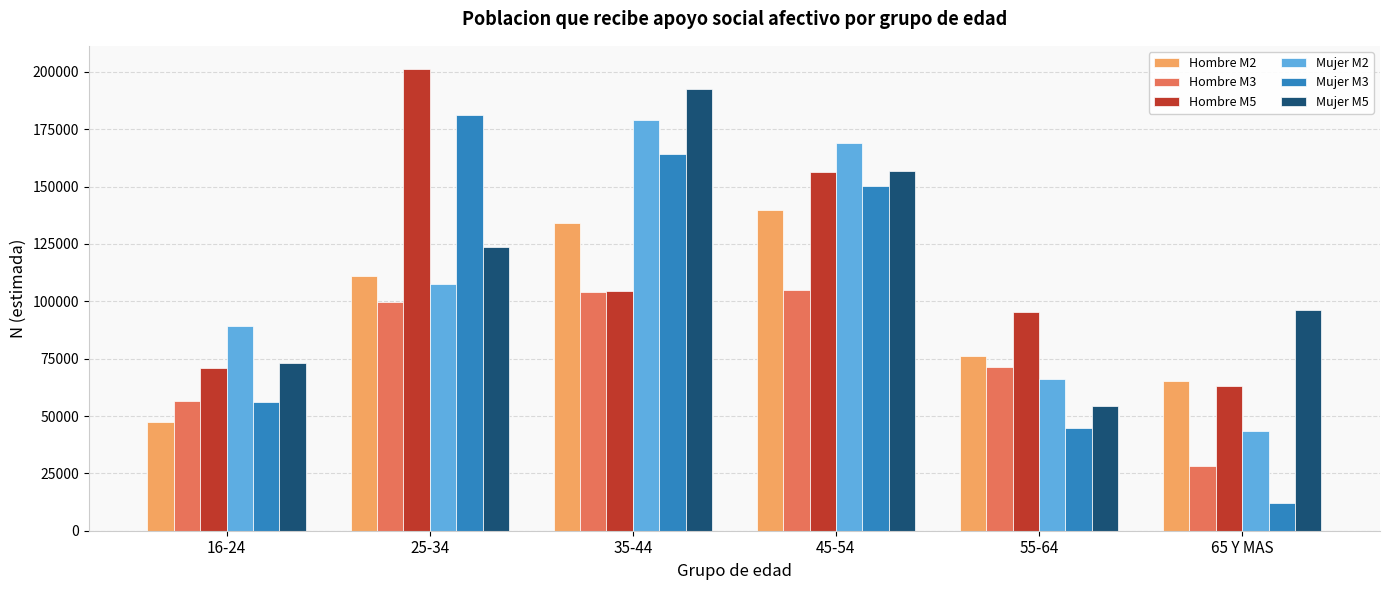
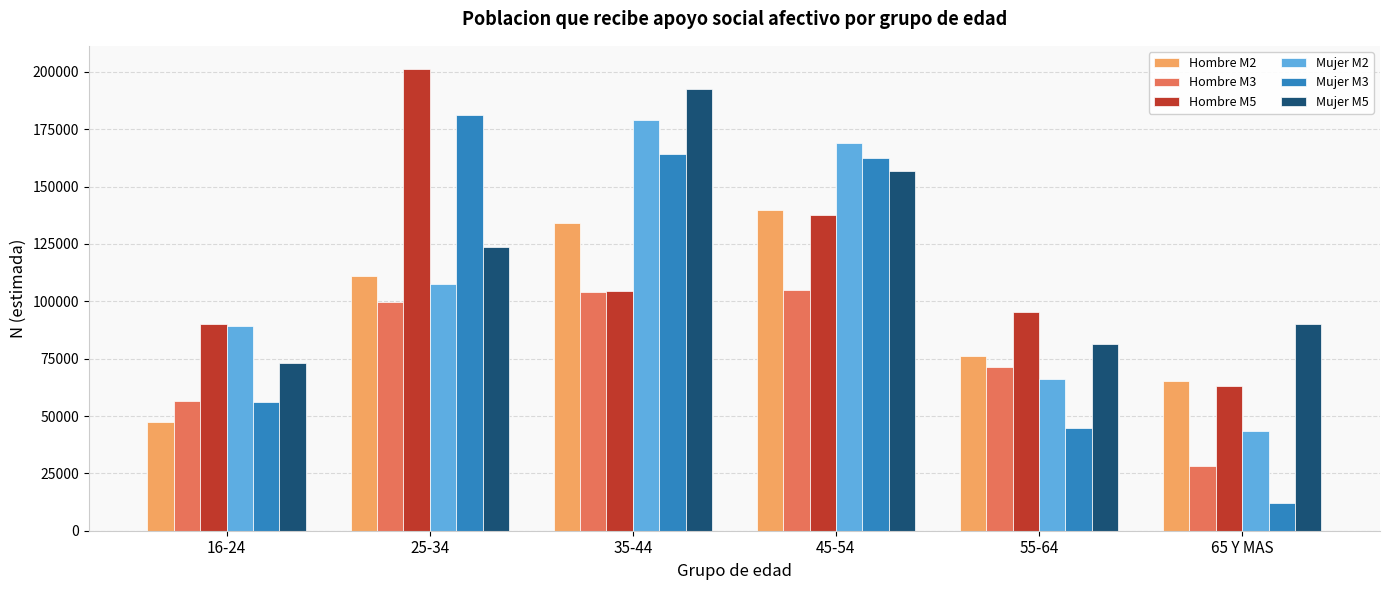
Hombre M5, 16-24: 71000 -> 90000
Hombre M5, 45-54: 157000 -> 138000
Mujer M3, 45-54: 150000 -> 162000
Mujer M5, 55-64: 55000 -> 82000
Mujer M5, 65 Y MAS: 96000 -> 90000
